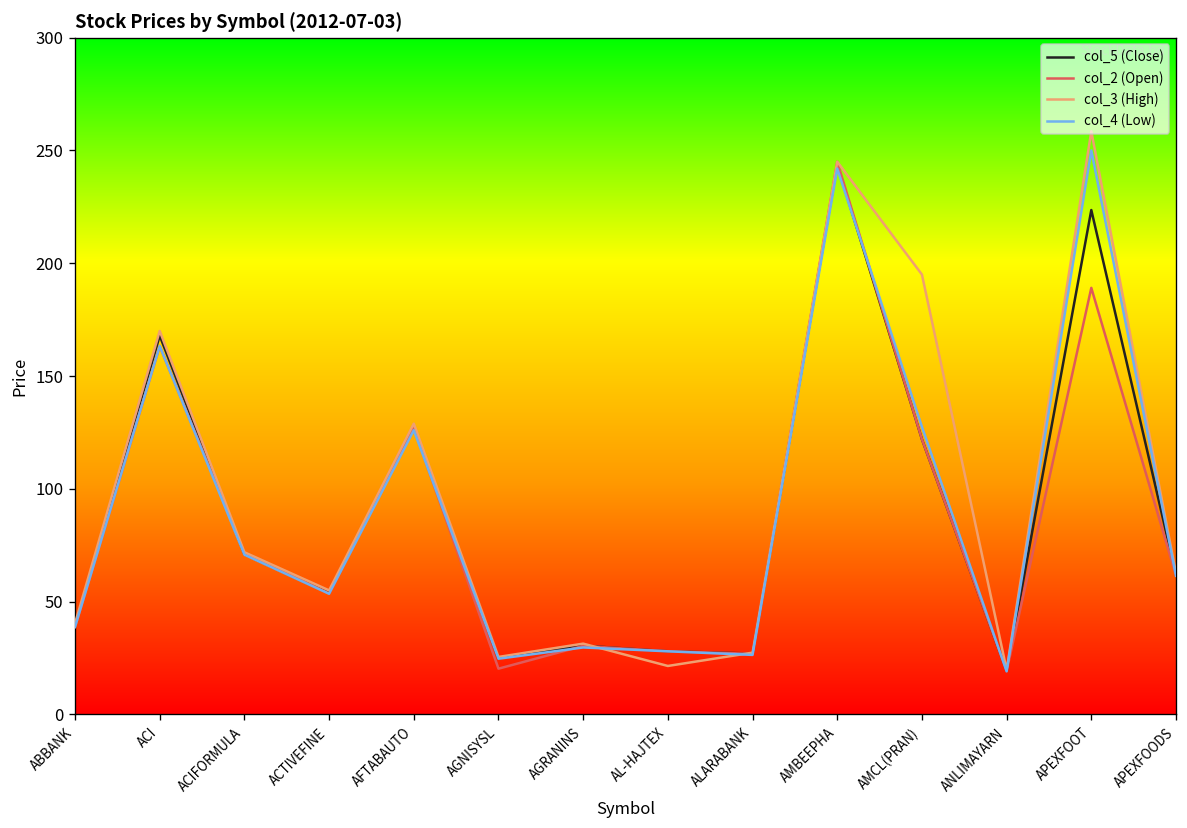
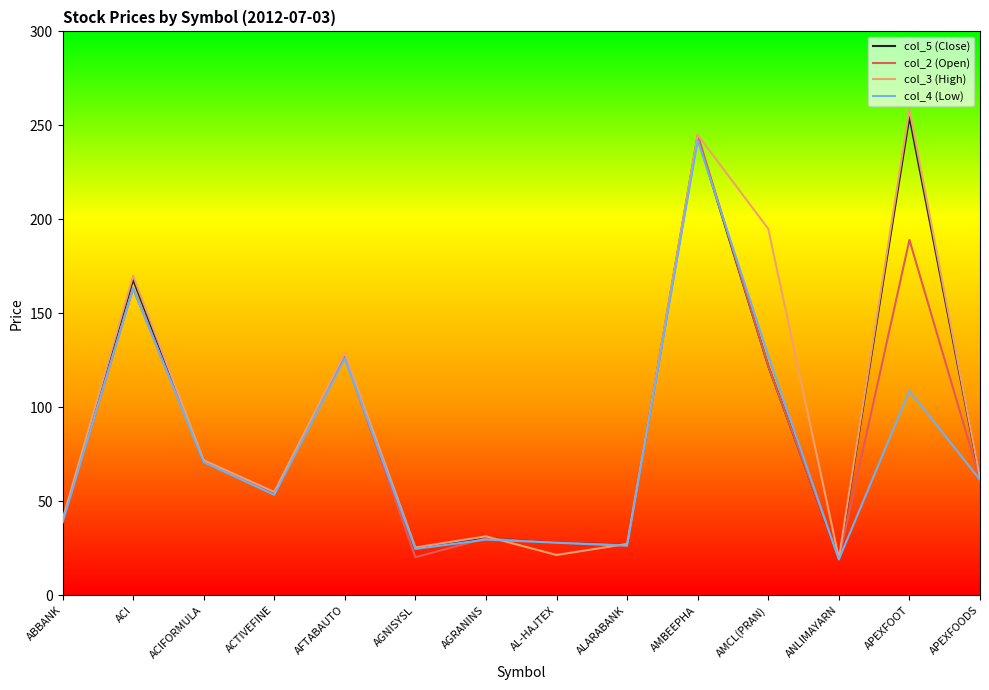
col_5 (Close), APEXFOOT: 224 -> 255
col_4 (Low), APEXFOOT: 250 -> 109
